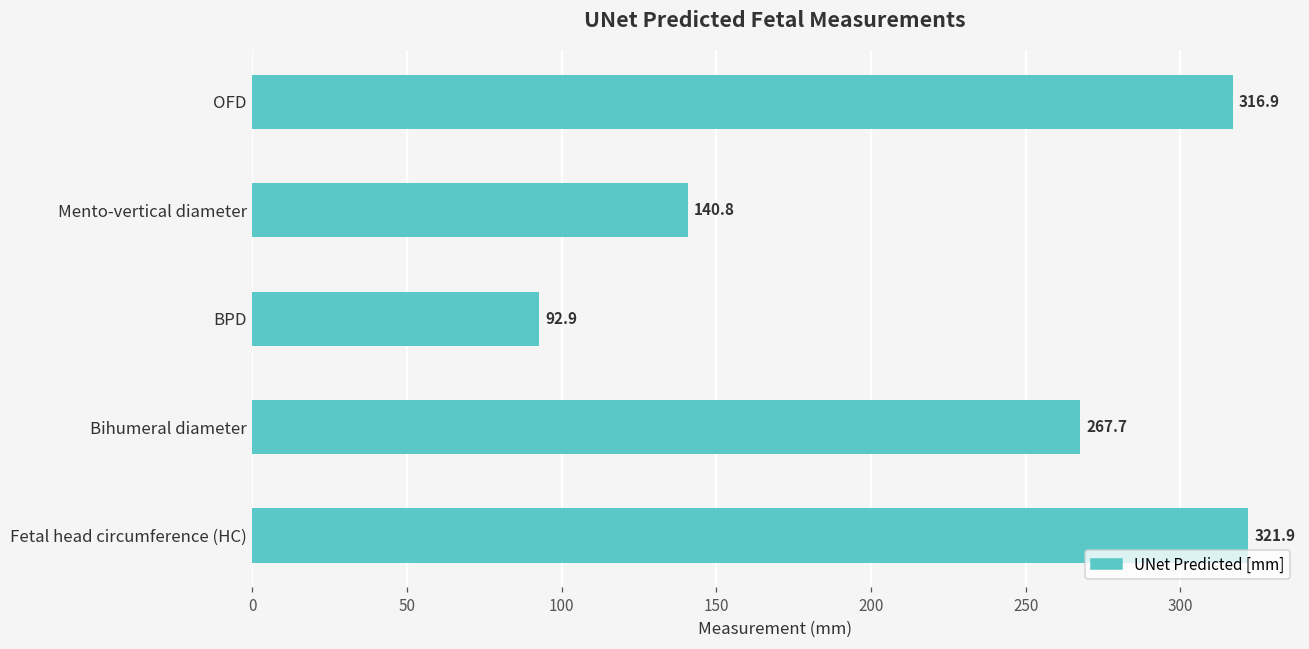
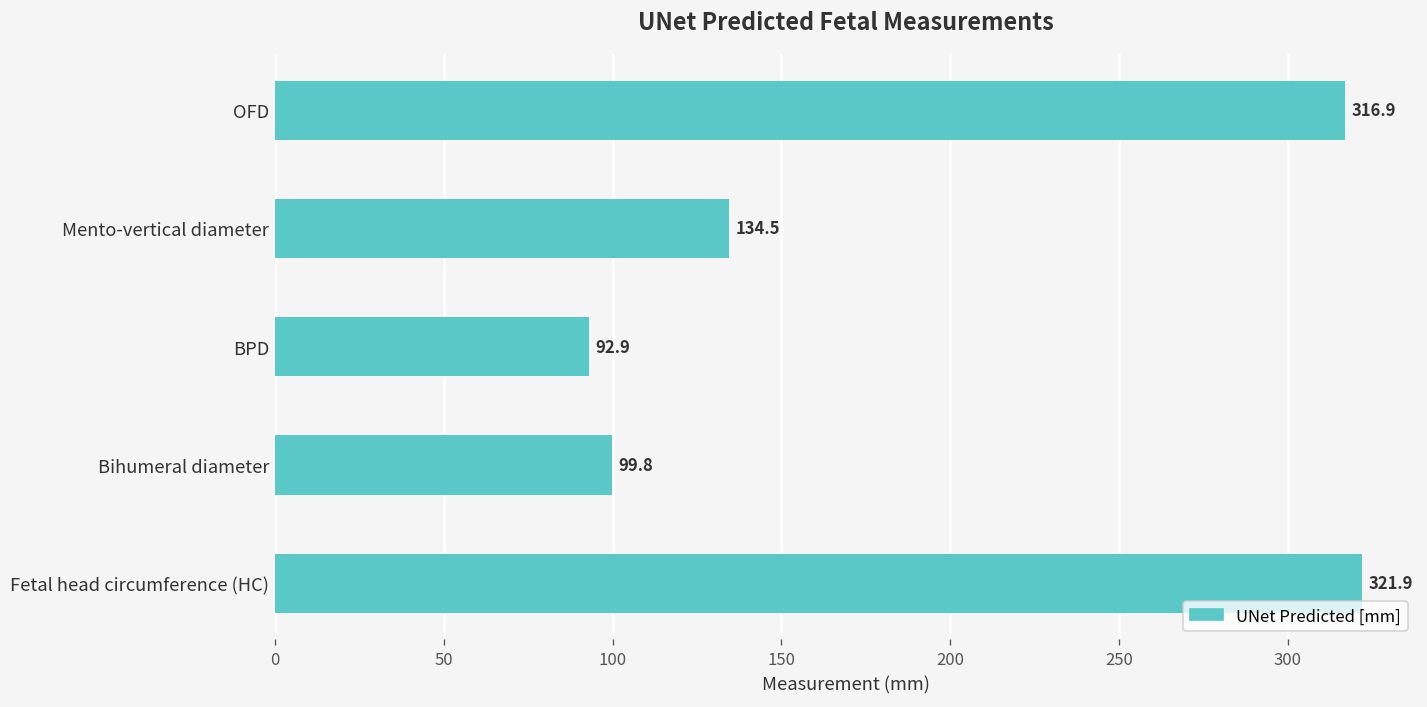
Mento-vertical diameter: 140.8 -> 134.5
Bihumeral diameter: 267.7 -> 99.8
